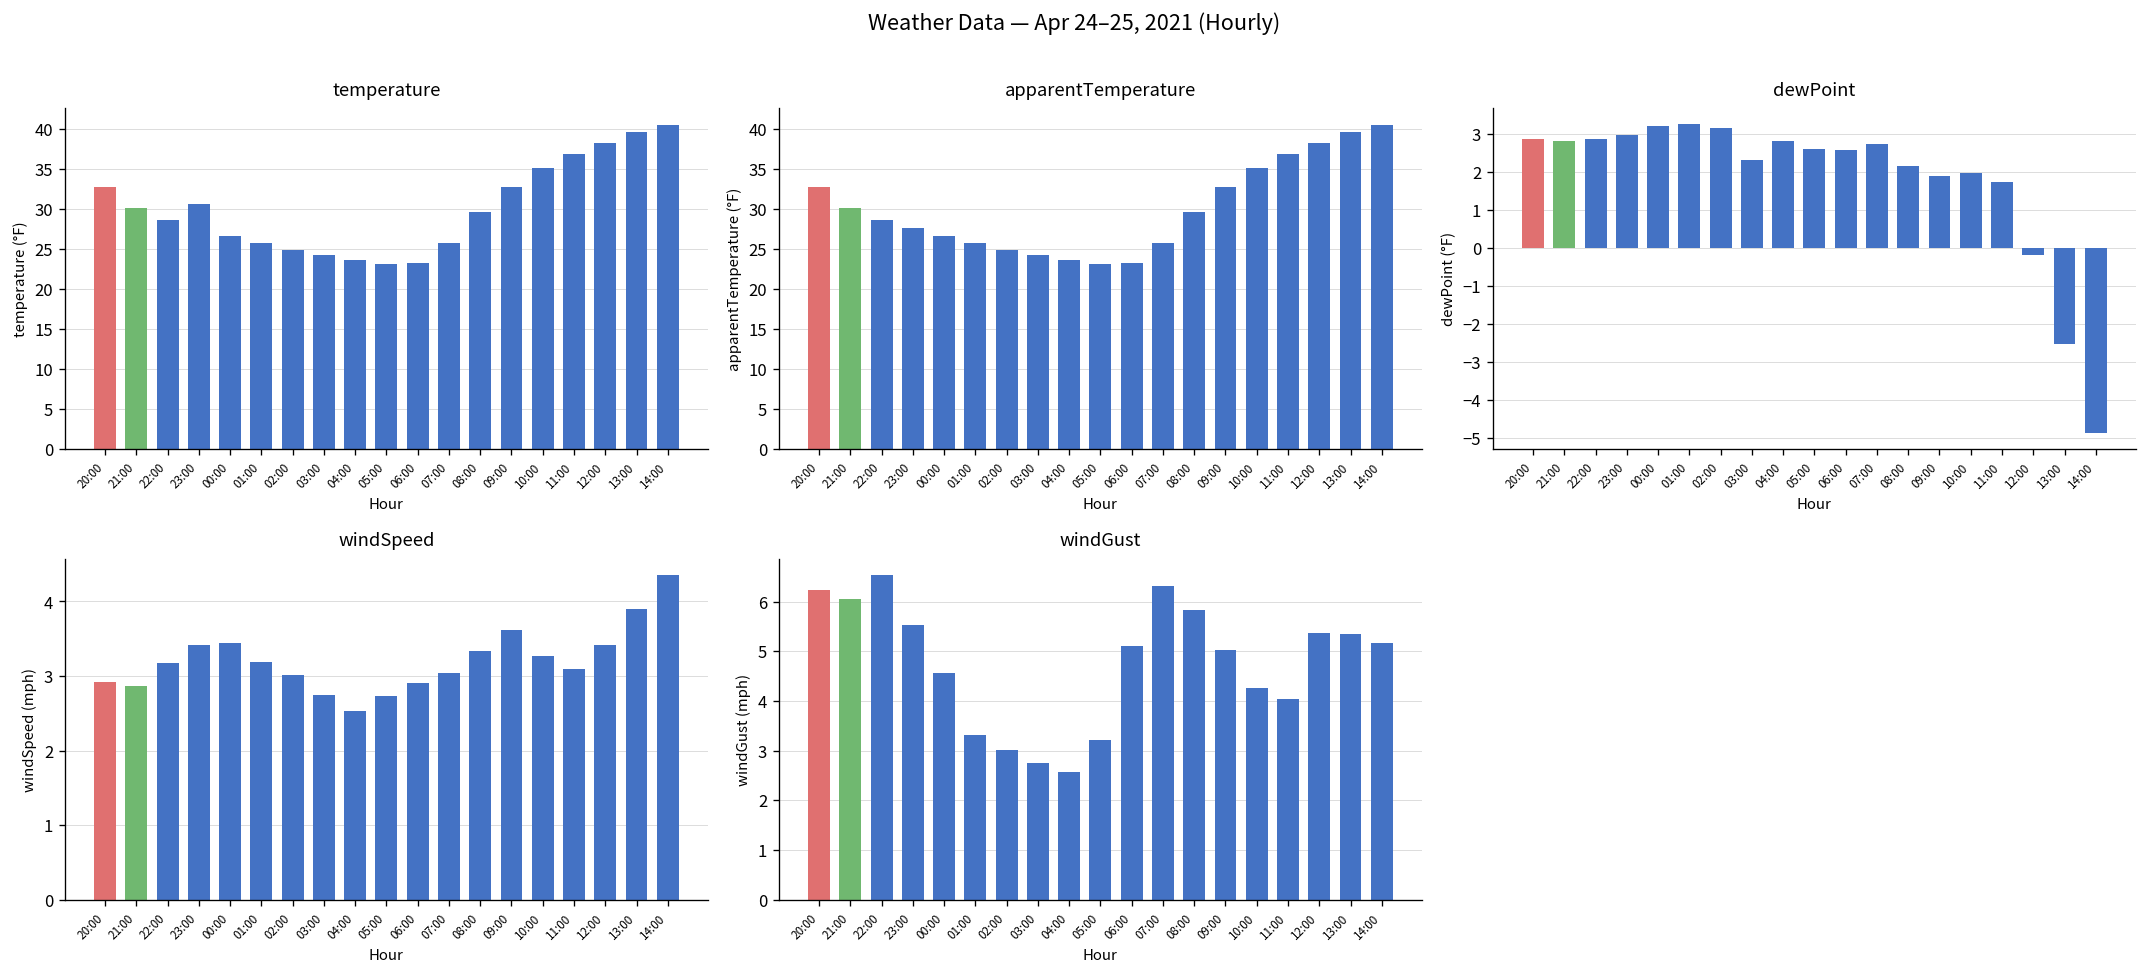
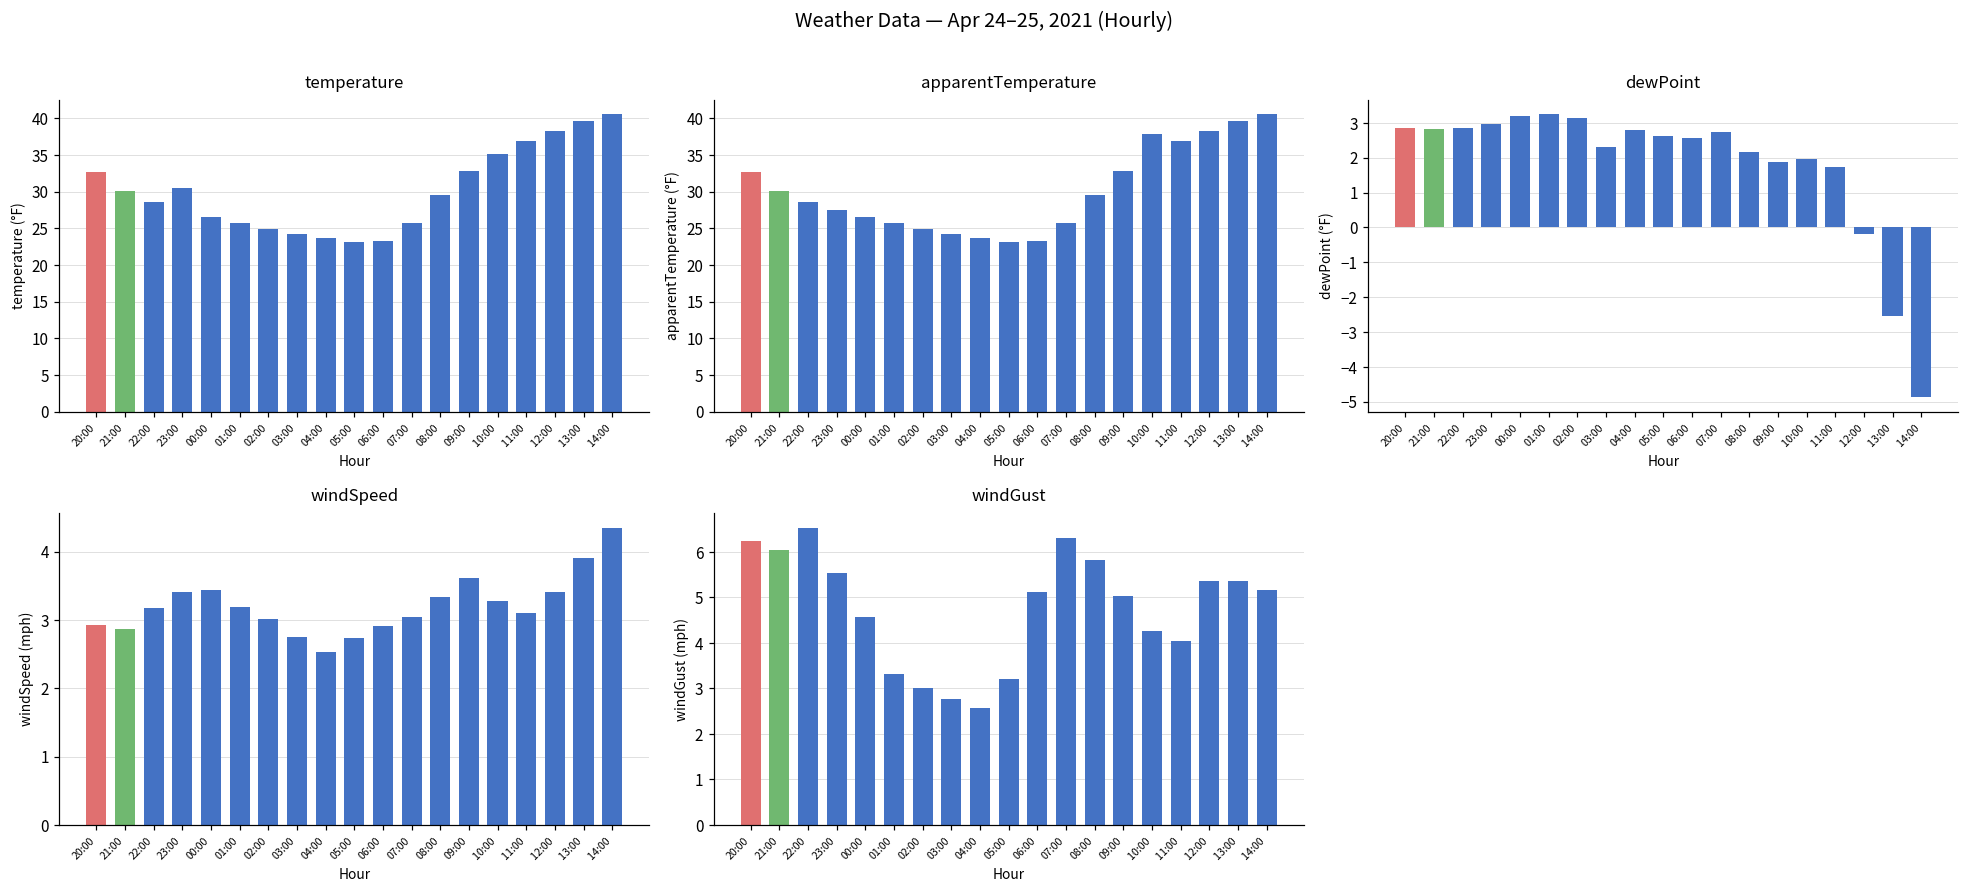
apparentTemperature, 10:00: 35 -> 38
